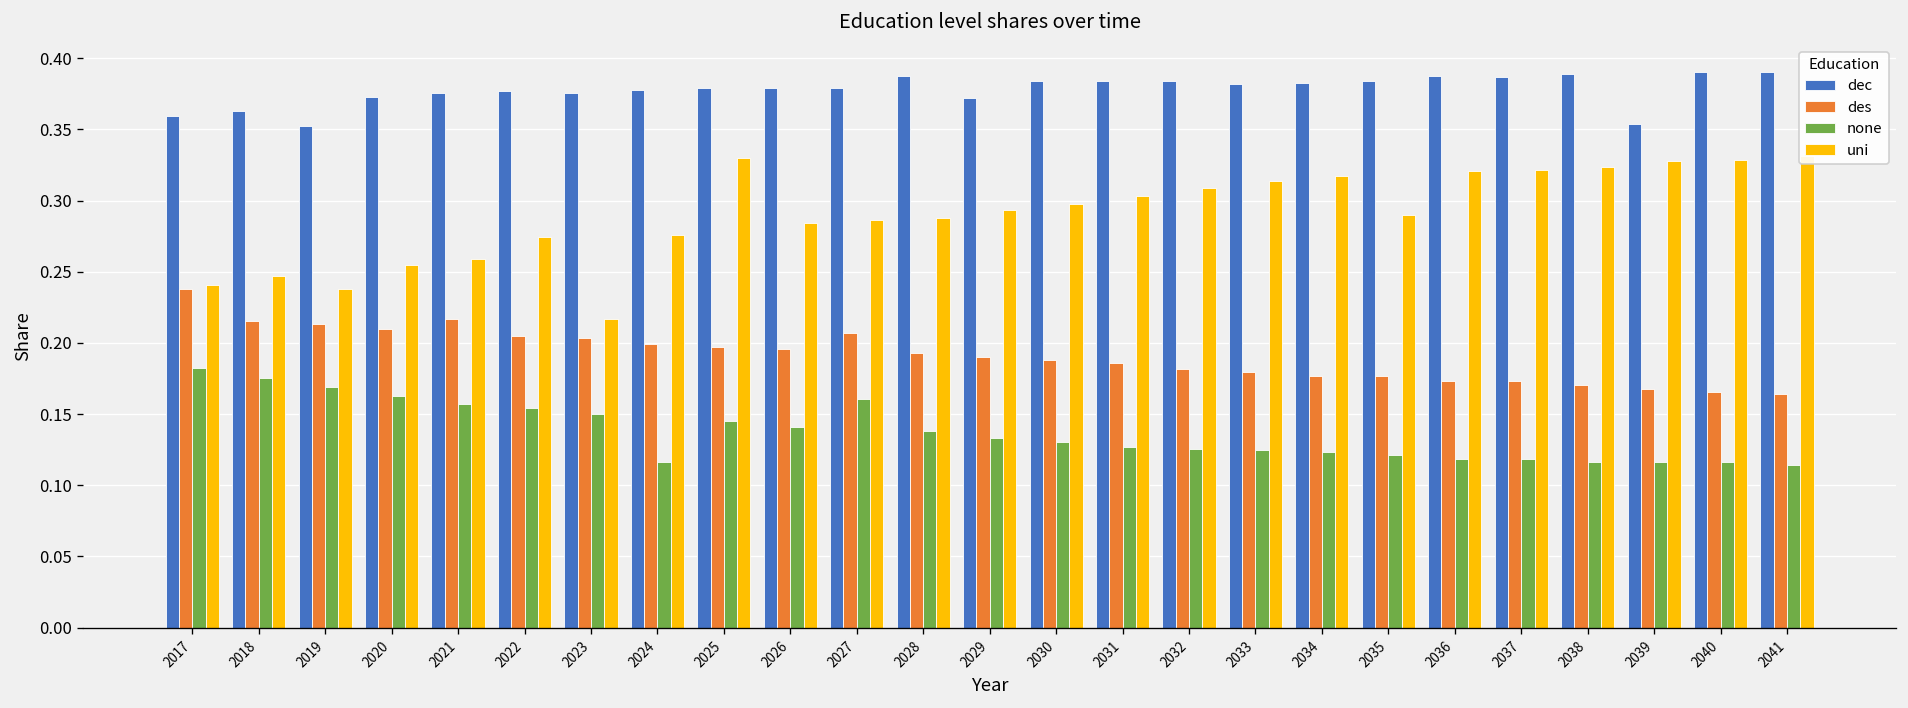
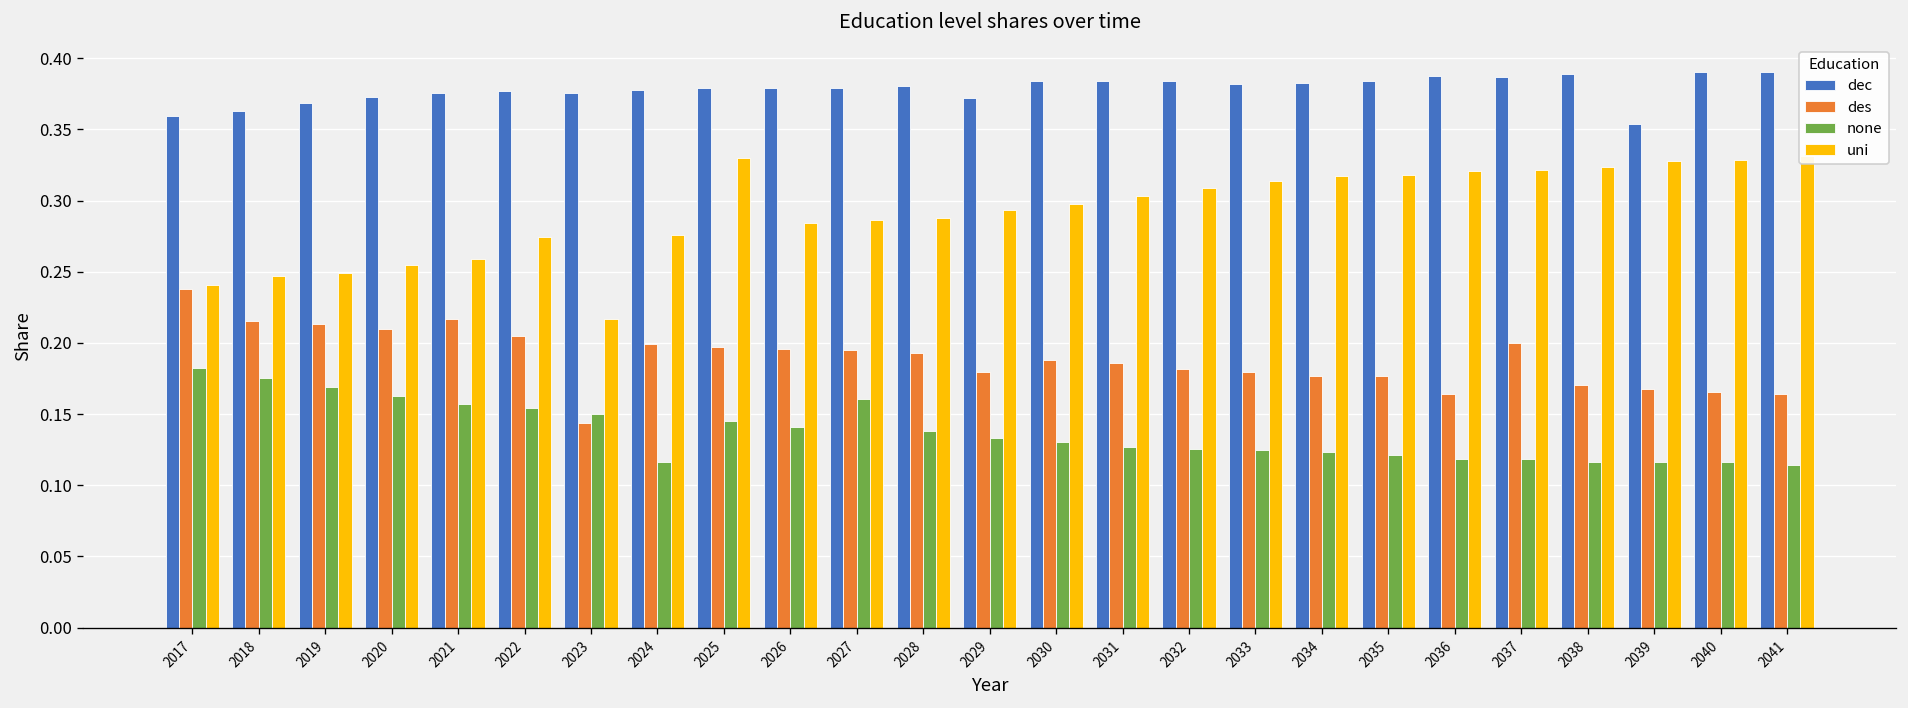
dec, 2019: 0.352 -> 0.368
uni, 2019: 0.238 -> 0.249
des, 2023: 0.204 -> 0.144
des, 2027: 0.207 -> 0.195
dec, 2028: 0.388 -> 0.381
des, 2029: 0.190 -> 0.179
uni, 2035: 0.290 -> 0.318
des, 2036: 0.173 -> 0.164
des, 2037: 0.173 -> 0.200
